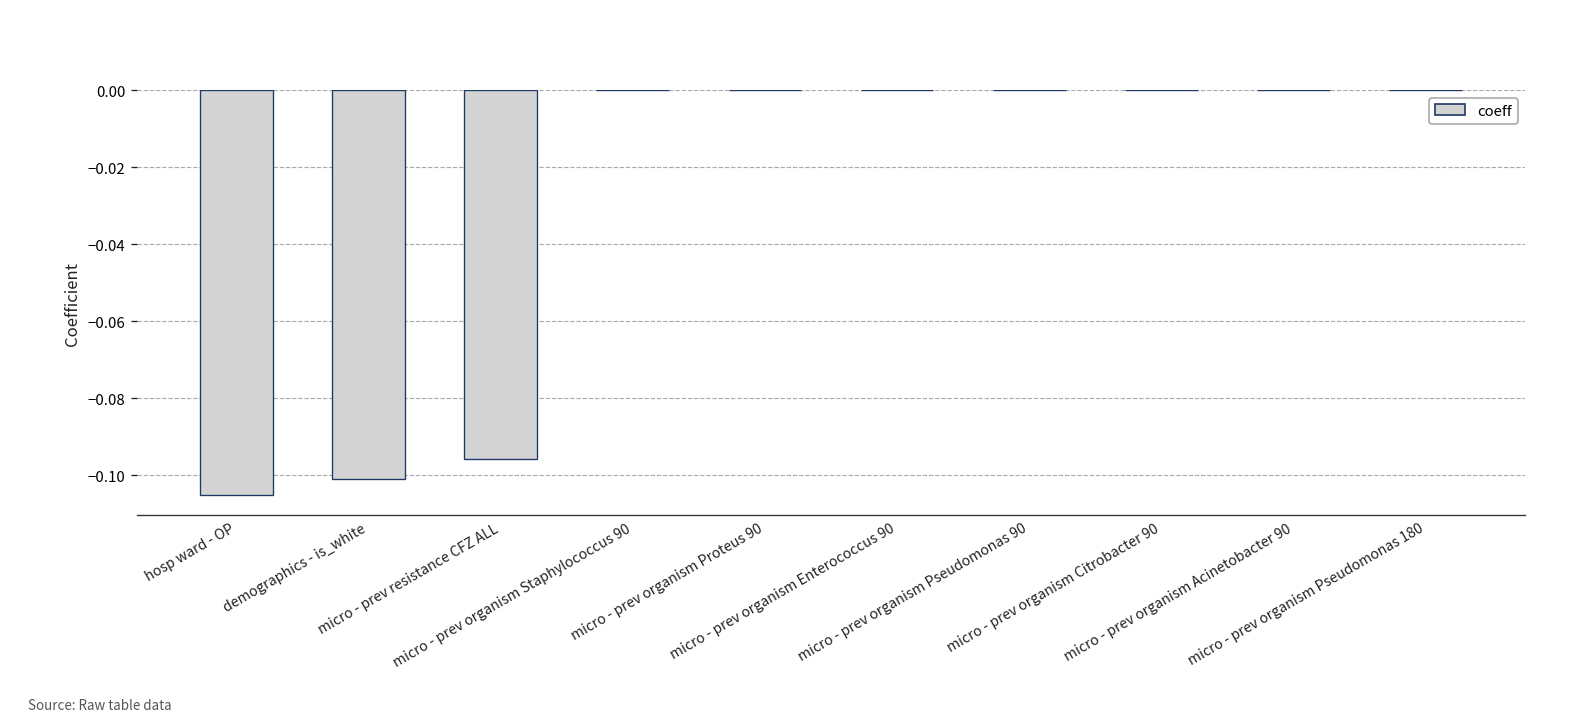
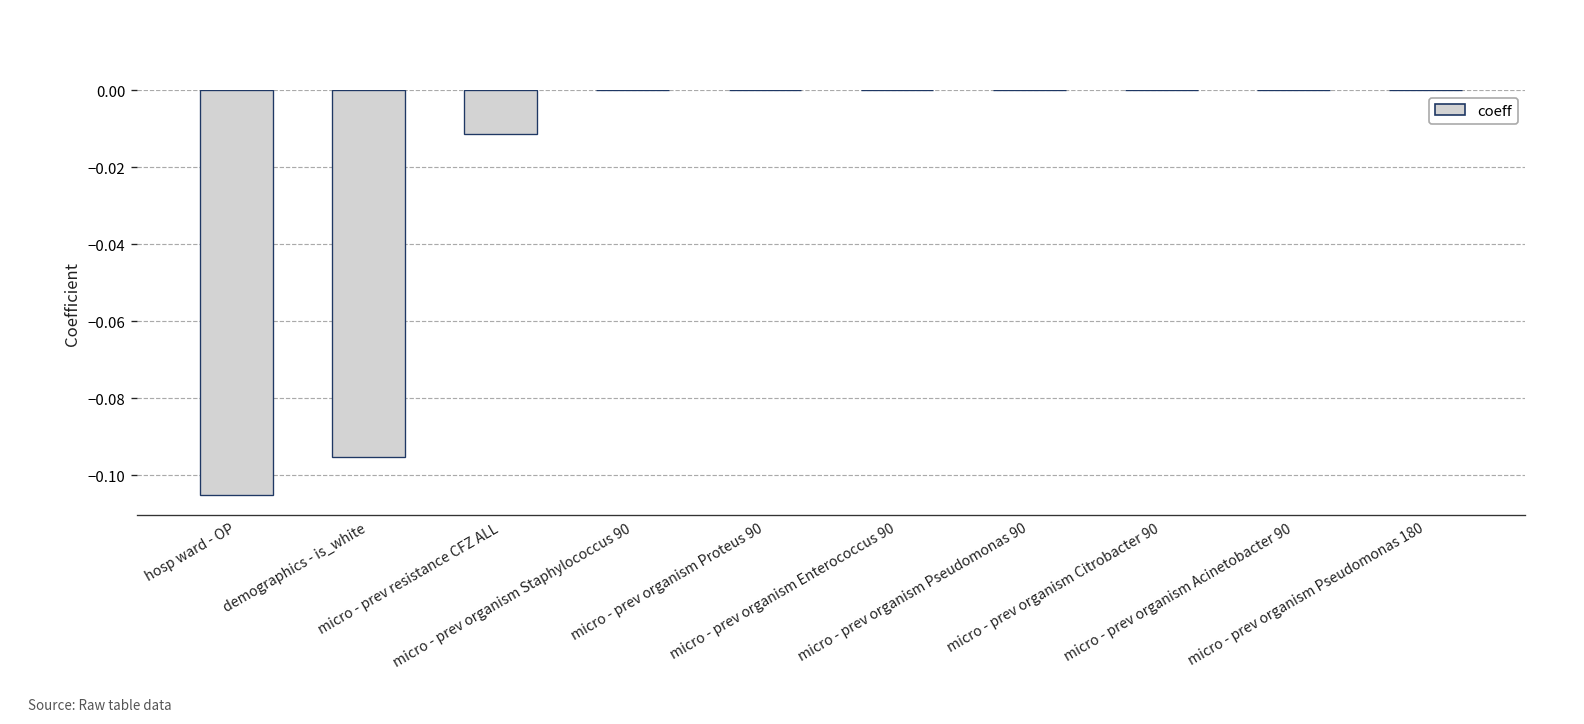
demographics - is_white: -0.101 -> -0.095
micro - prev resistance CFZ ALL: -0.096 -> -0.011
